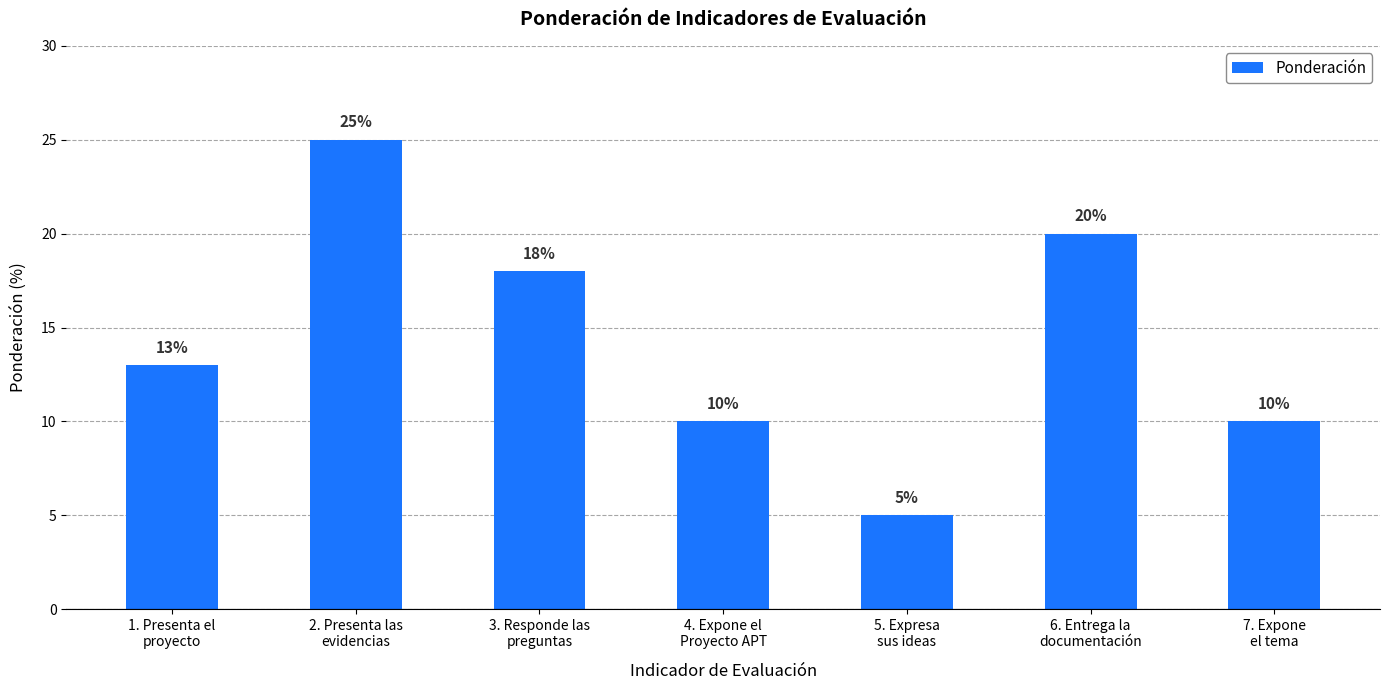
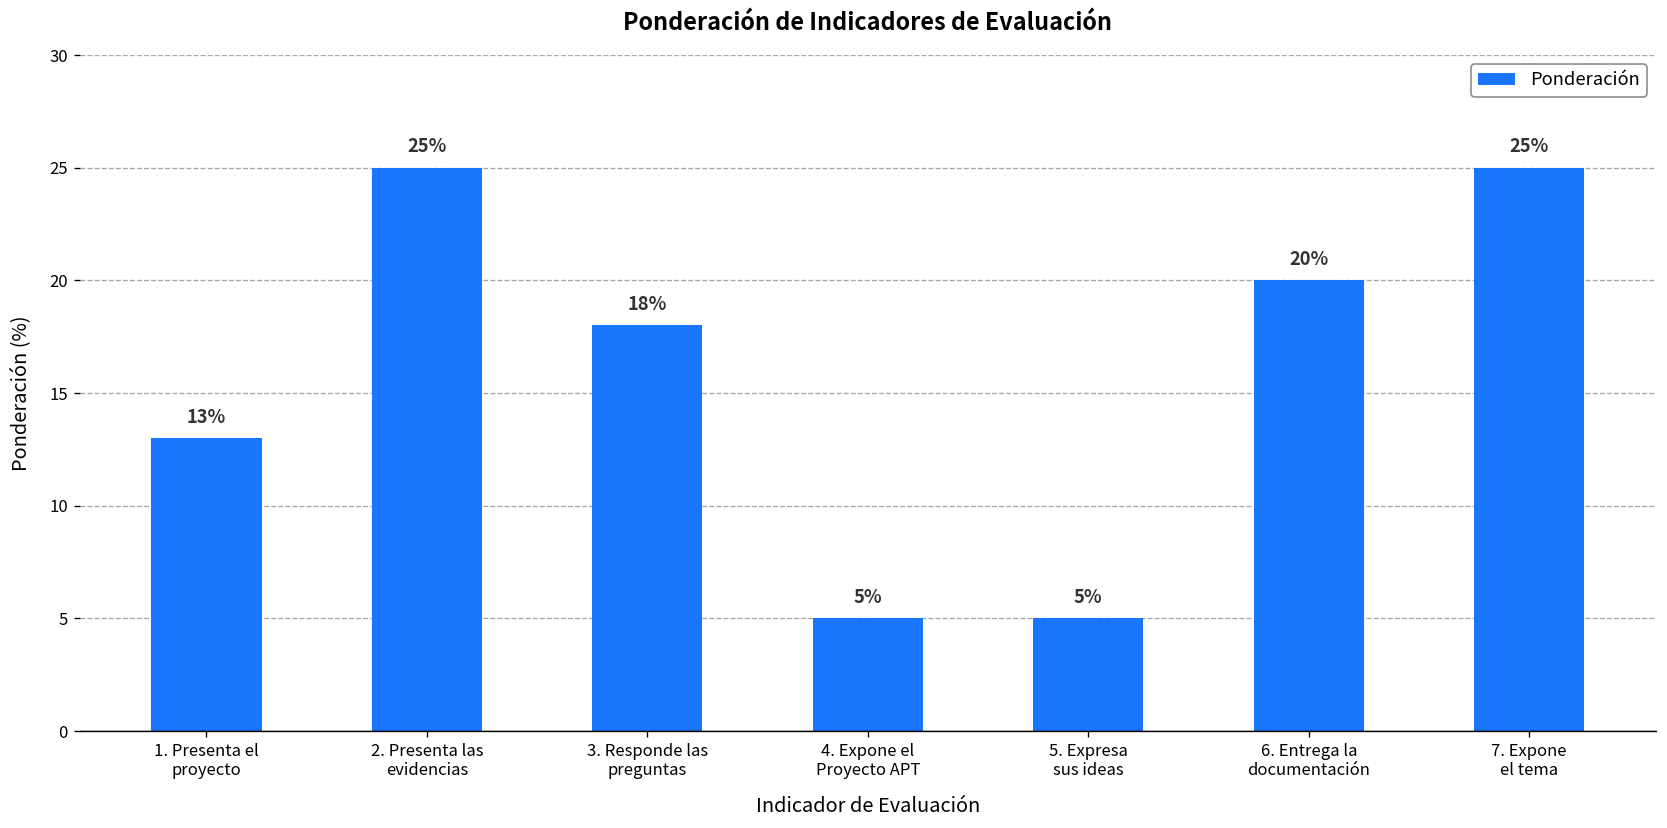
4. Expone el Proyecto APT: 10% -> 5%
7. Expone el tema: 10% -> 25%
